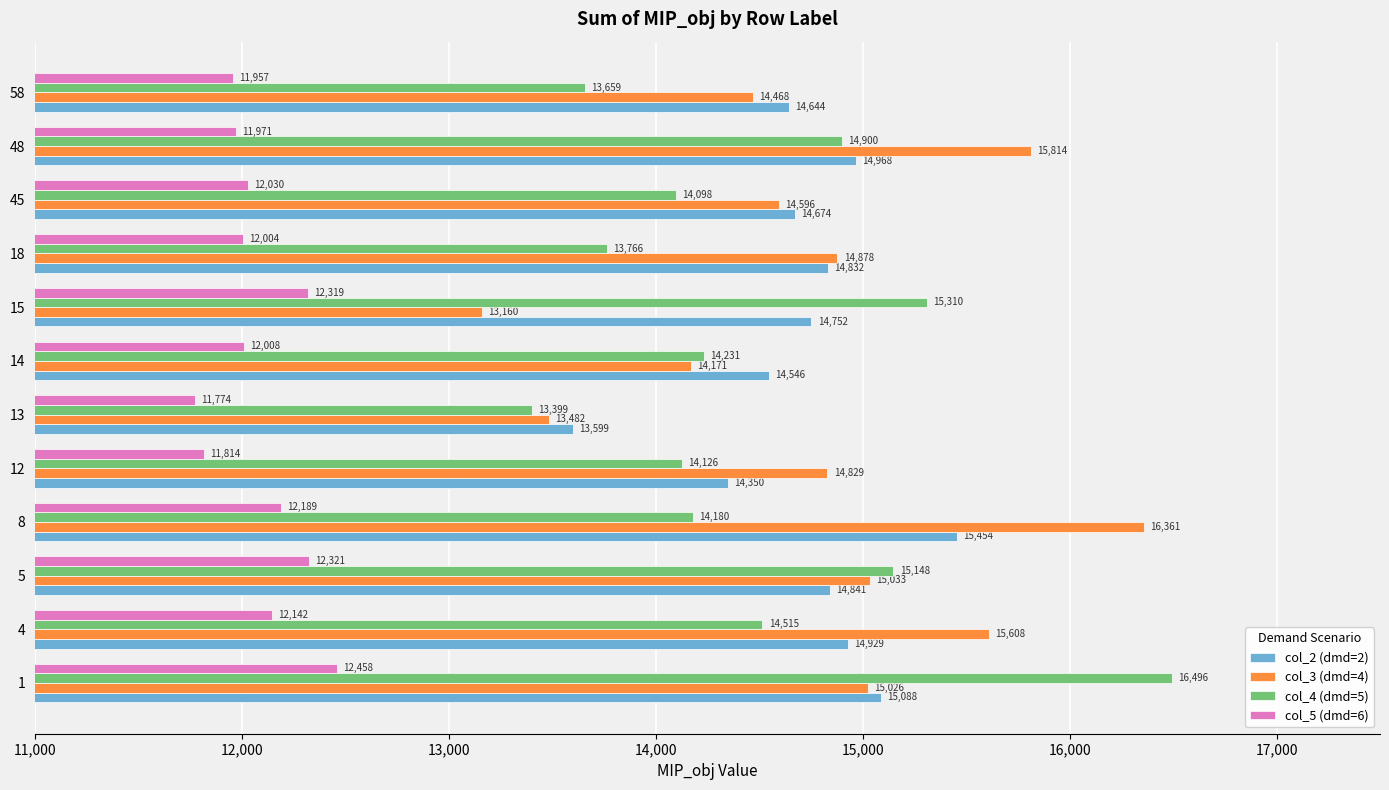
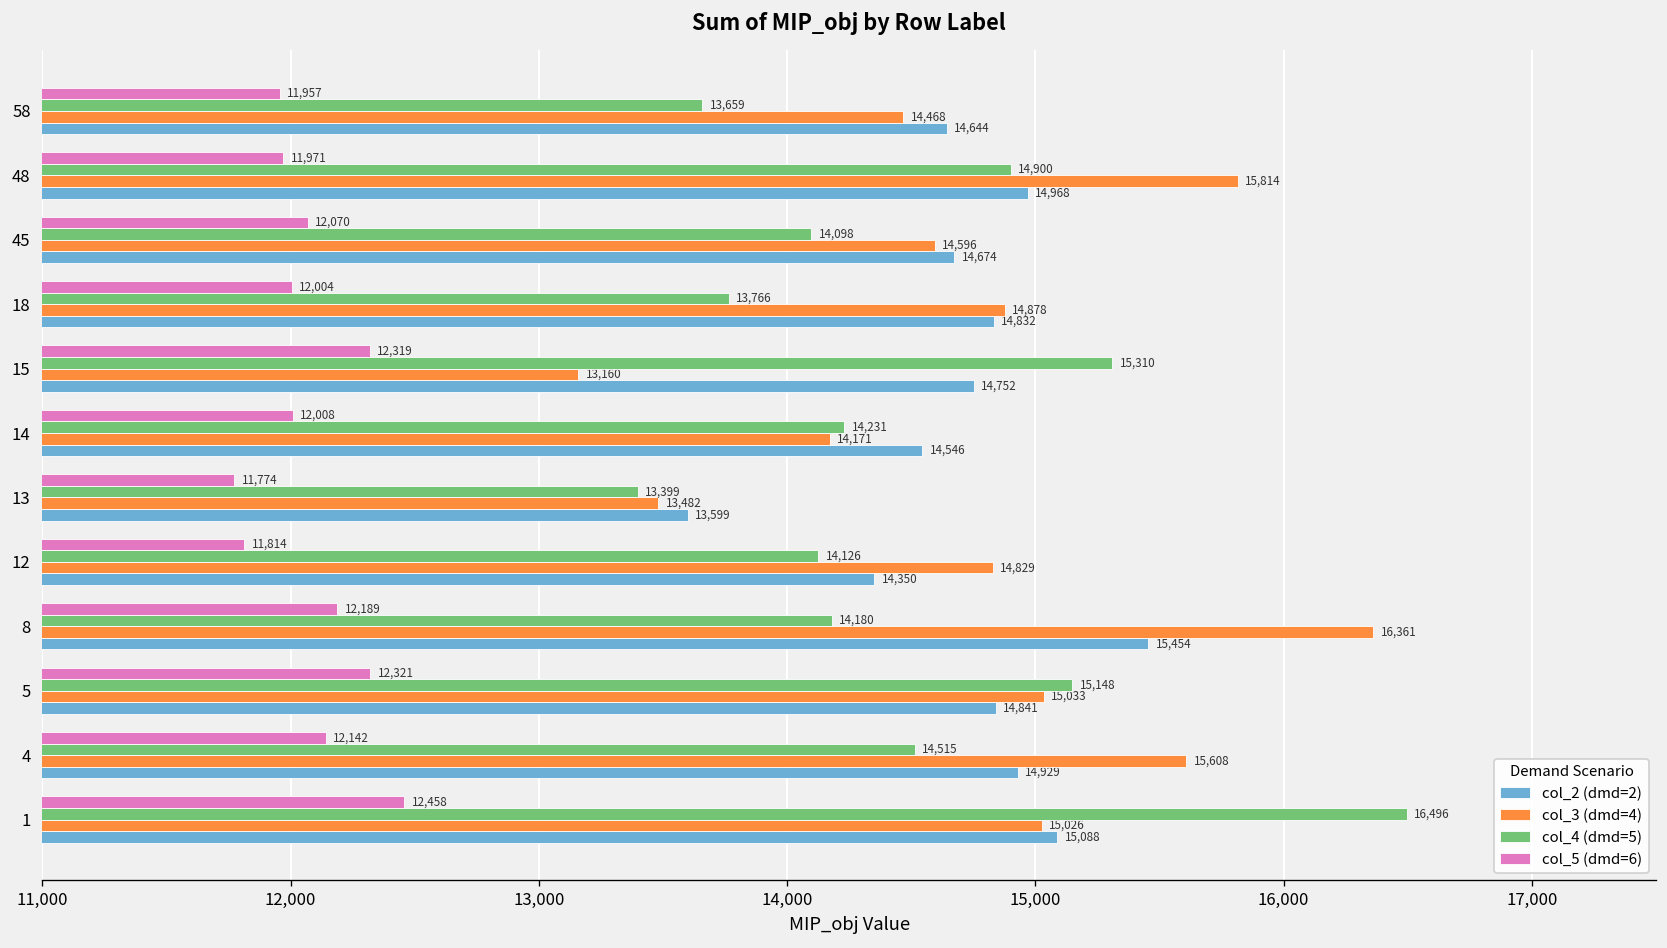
col_5 (dmd=6), 45: 12,030 -> 12,070
